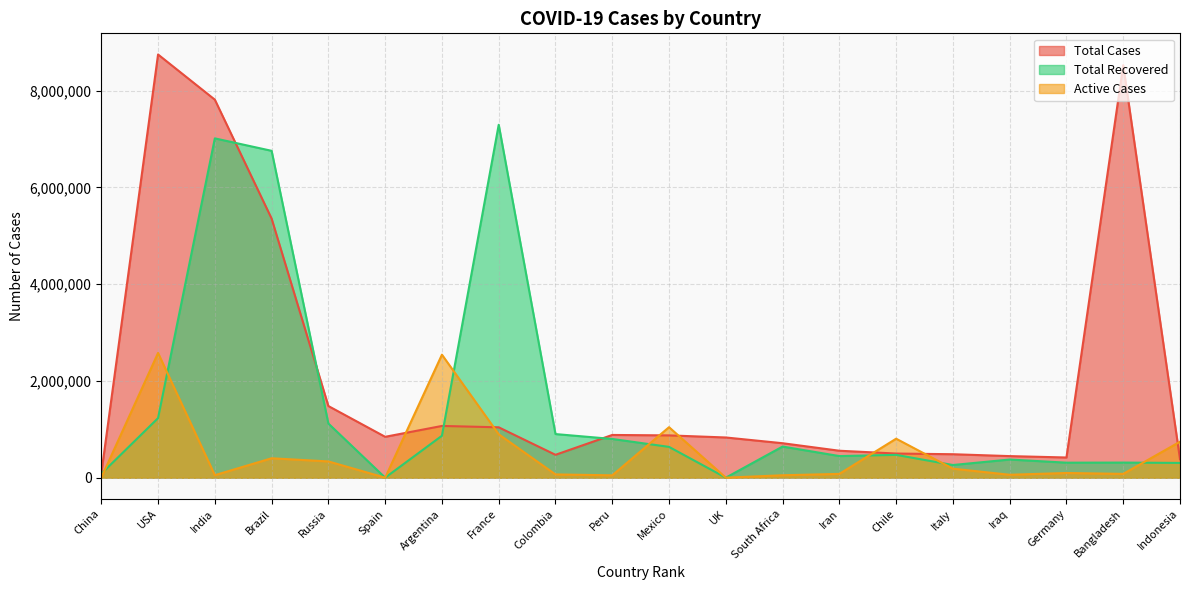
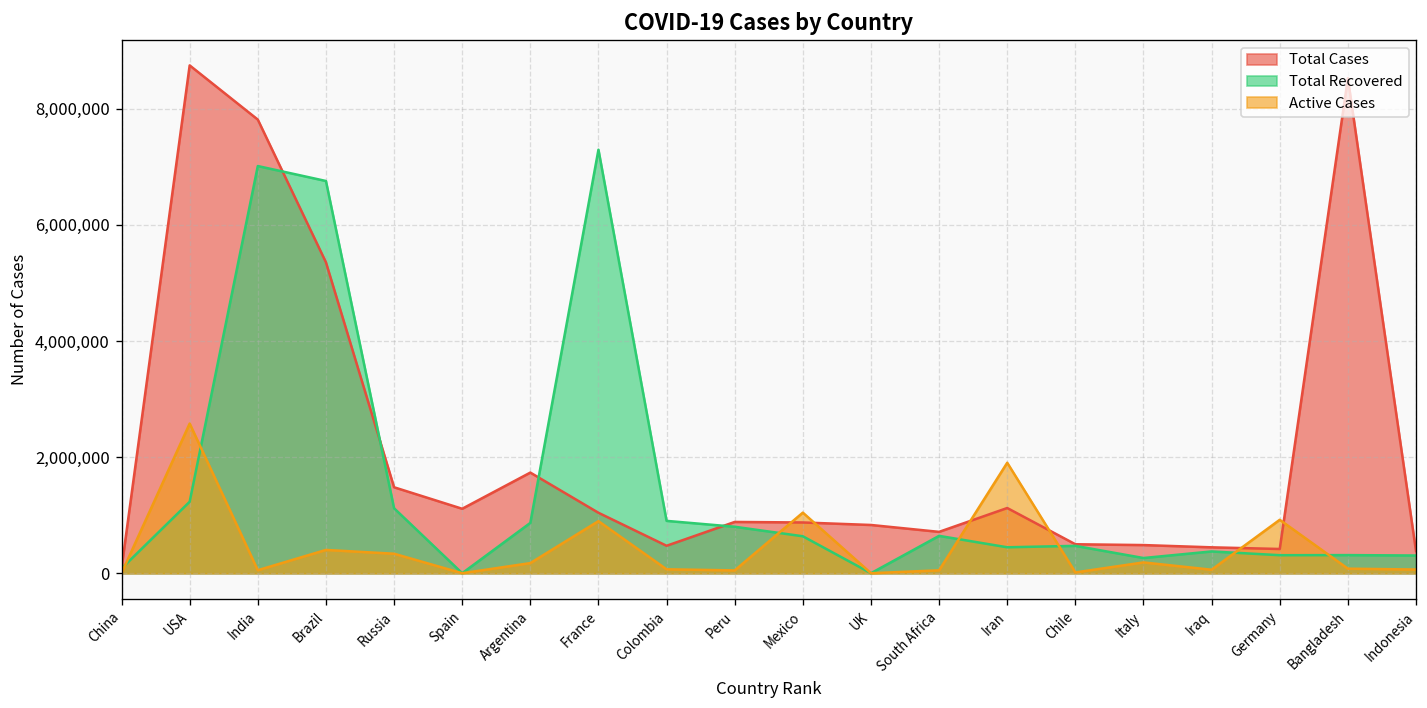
Total Cases, Spain: 800,000 -> 1,100,000
Total Cases, Argentina: 1,100,000 -> 1,700,000
Active Cases, Argentina: 2,500,000 -> 200,000
Total Cases, Iran: 600,000 -> 1,100,000
Active Cases, Iran: 100,000 -> 1,900,000
Active Cases, Chile: 800,000 -> 0
Active Cases, Germany: 100,000 -> 900,000
Active Cases, Indonesia: 700,000 -> 100,000
